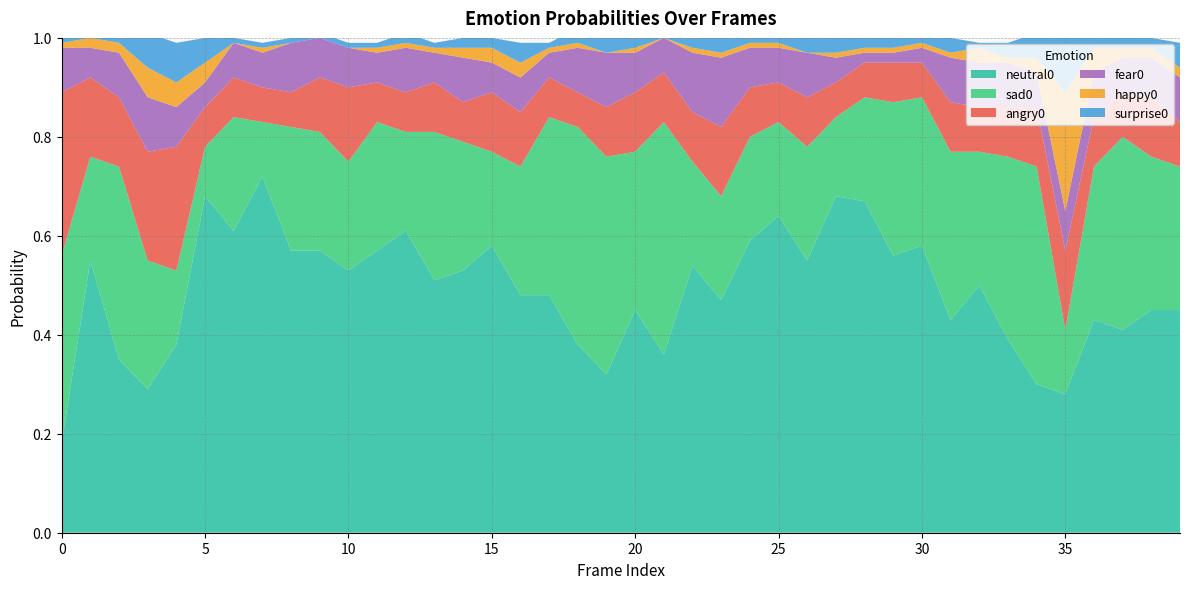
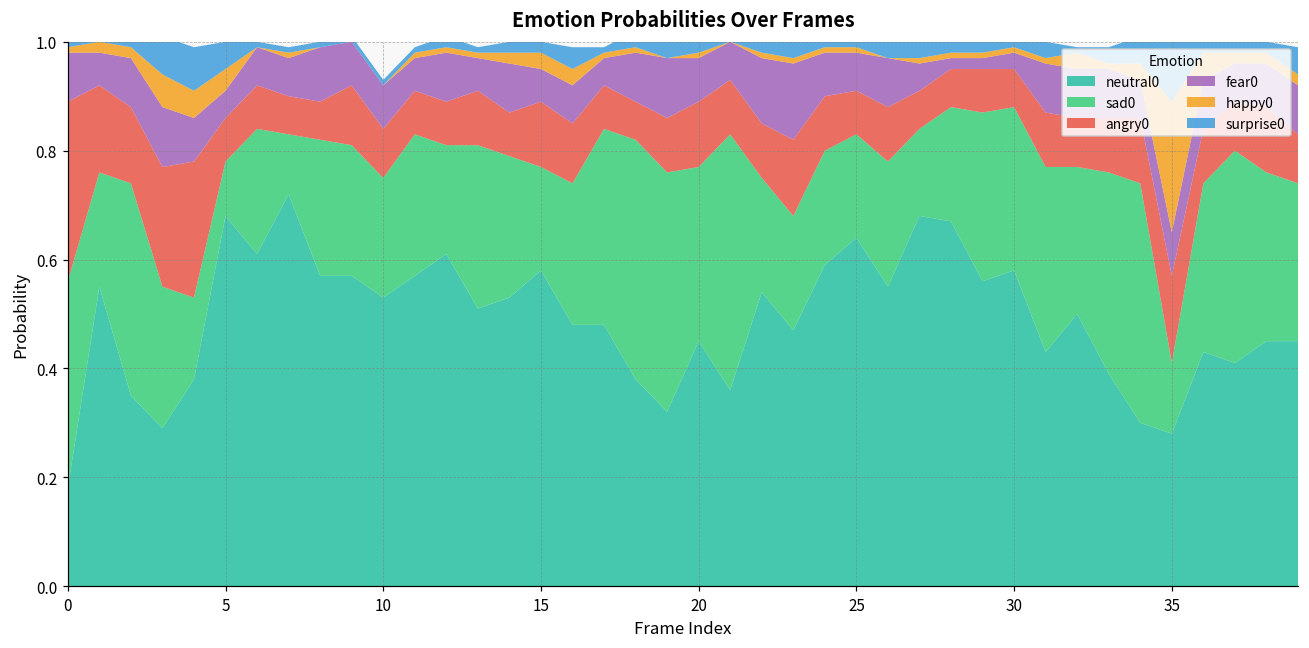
angry0, 10: 0.15 -> 0.09
